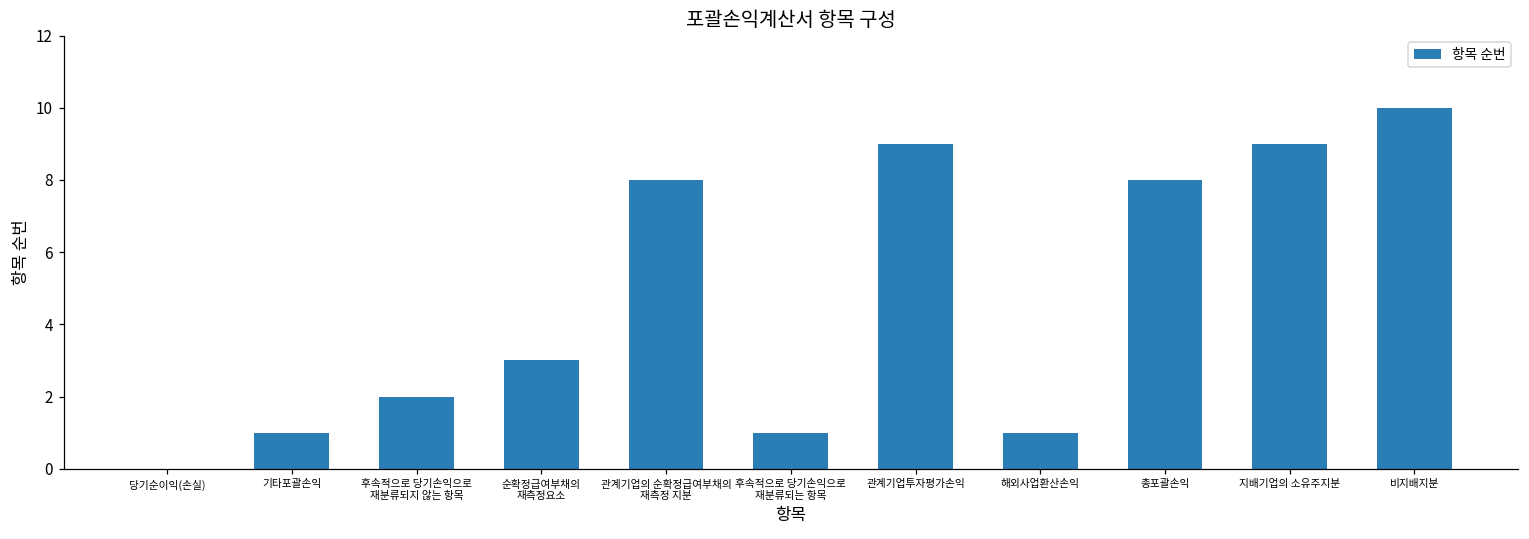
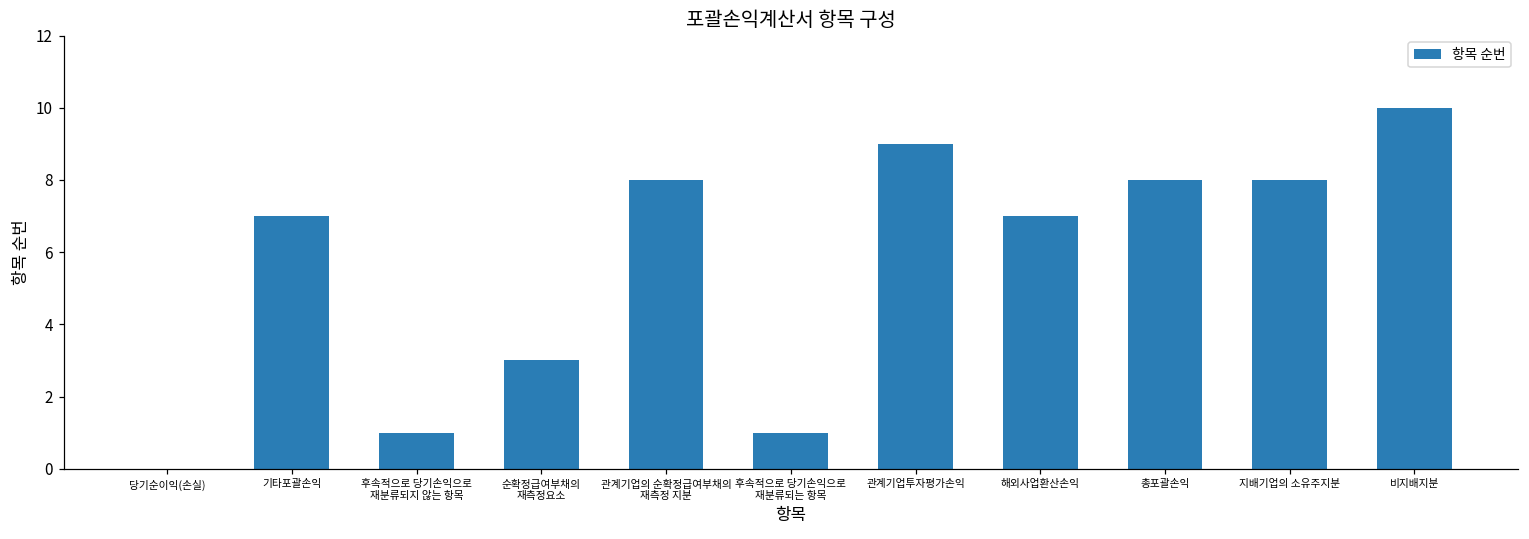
기타포괄손익: 1 -> 7
후속적으로 당기손익으로 재분류되지 않는 항목: 2 -> 1
해외사업환산손익: 1 -> 7
지배기업의 소유주지분: 9 -> 8
